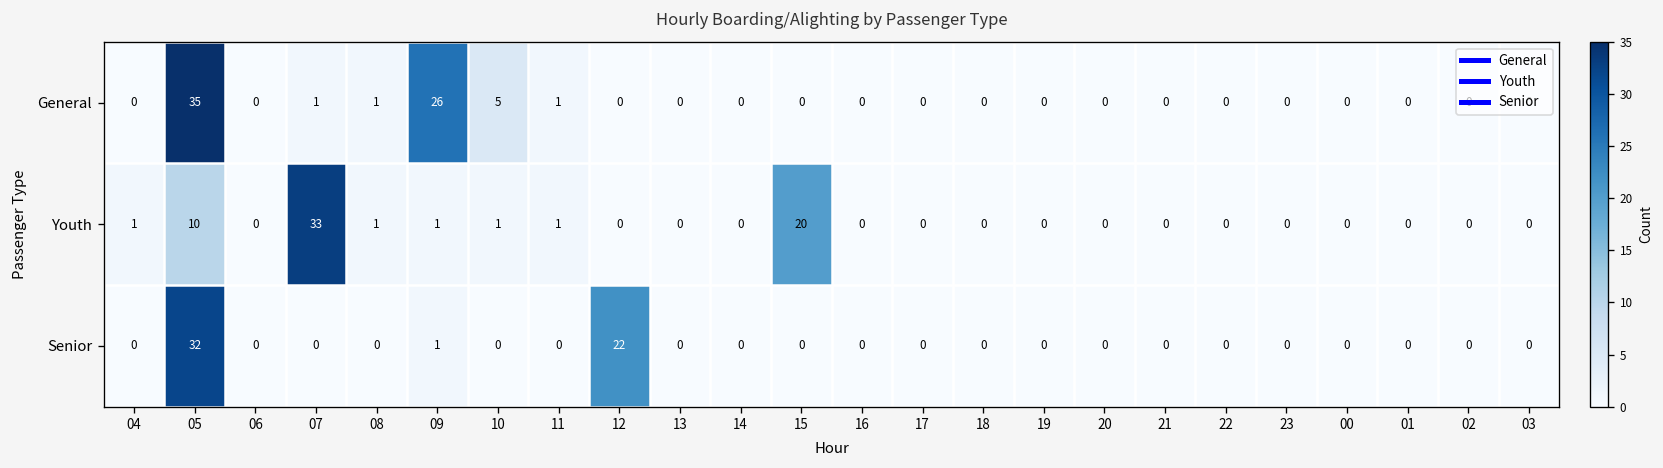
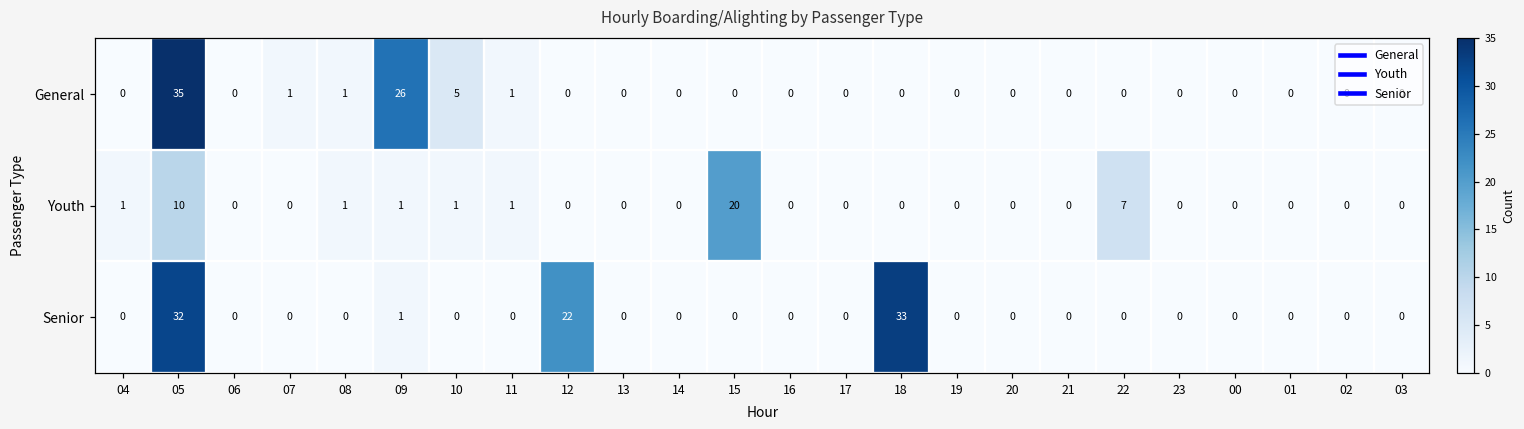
Youth, 07: 33 -> 0
Youth, 22: 0 -> 7
Senior, 18: 0 -> 33
